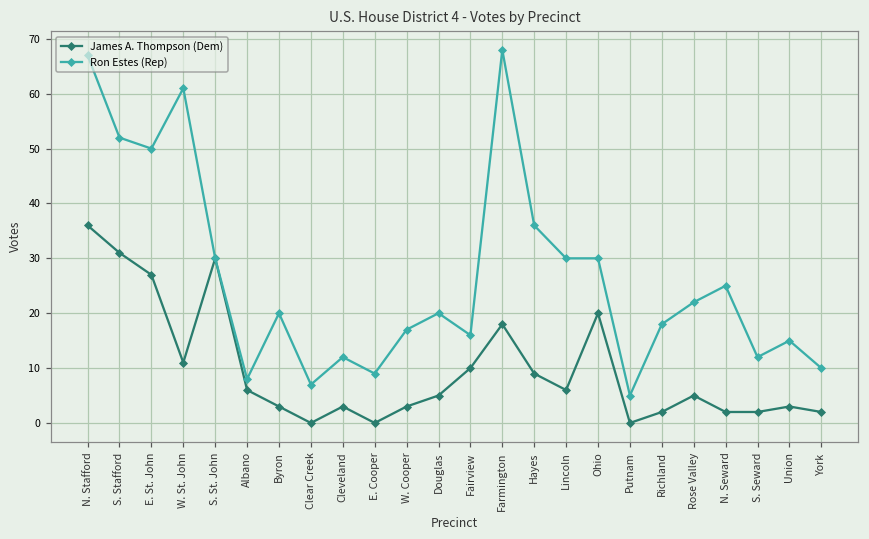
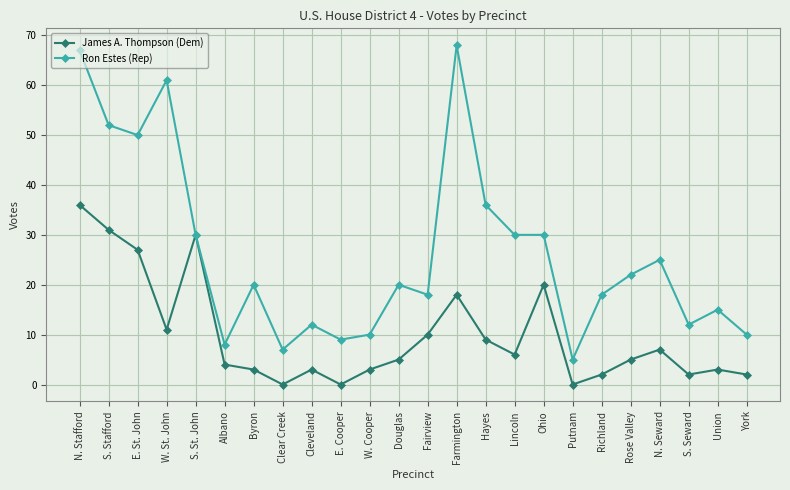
James A. Thompson (Dem), Albano: 6 -> 4
Ron Estes (Rep), W. Cooper: 17 -> 10
Ron Estes (Rep), Fairview: 16 -> 18
James A. Thompson (Dem), N. Seward: 2 -> 7
